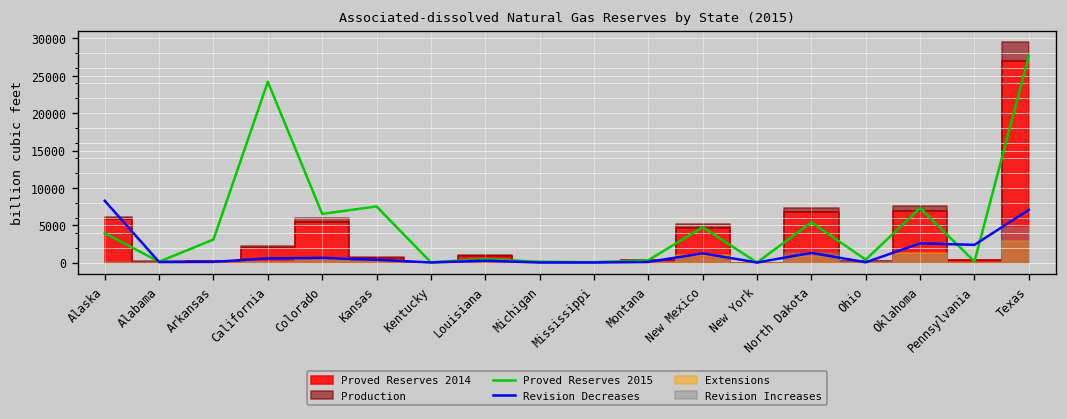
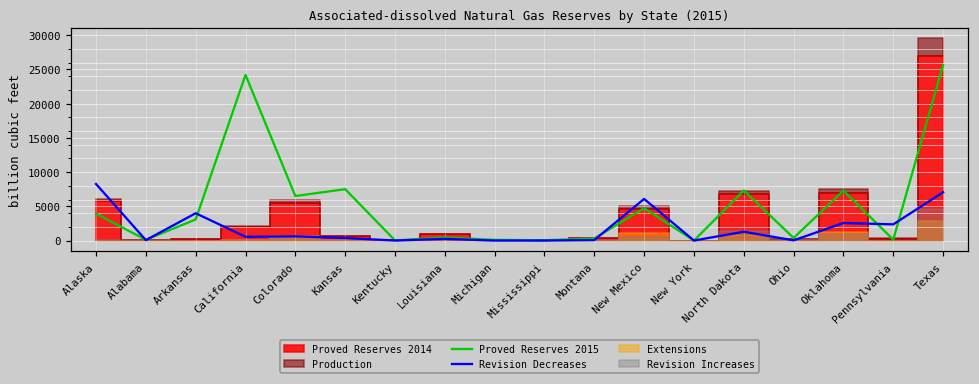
Revision Decreases, Arkansas: 0 -> 4000
Revision Decreases, New Mexico: 1000 -> 6000
Proved Reserves 2015, North Dakota: 5000 -> 7000
Proved Reserves 2015, Texas: 28000 -> 26000
